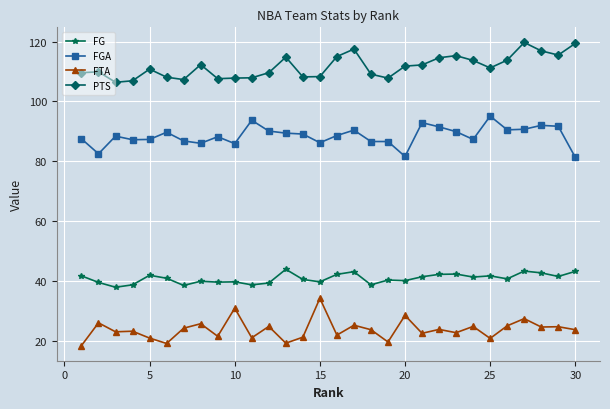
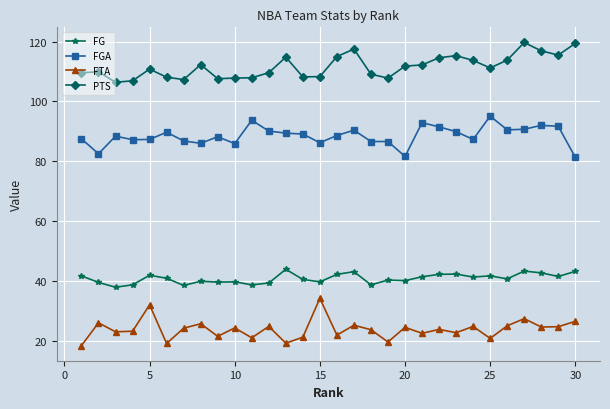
FTA, 5: 21 -> 32
FTA, 10: 31 -> 24
FTA, 20: 29 -> 25
FTA, 30: 24 -> 27
